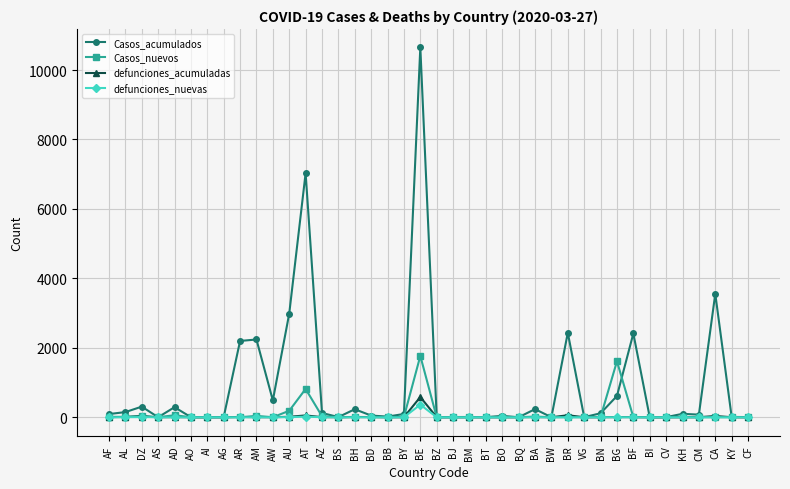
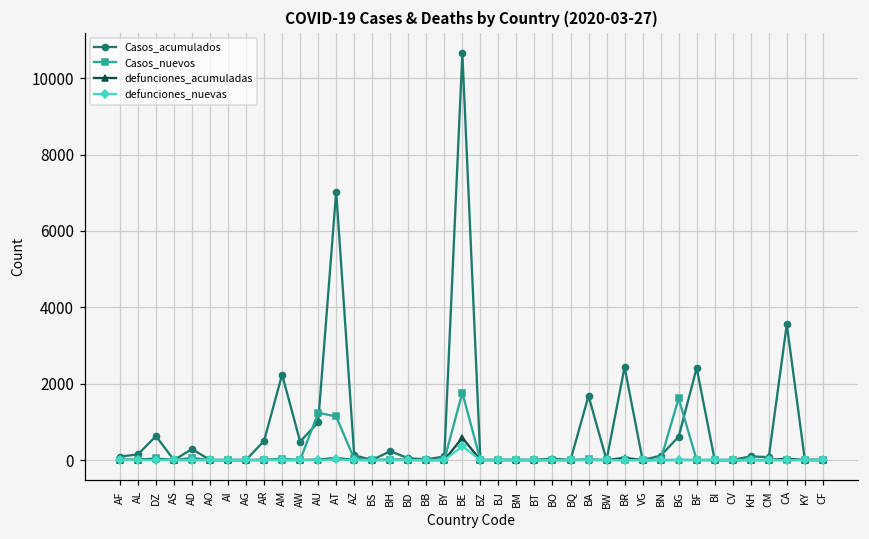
Casos_acumulados, DZ: 300 -> 600
Casos_acumulados, AR: 2200 -> 500
Casos_acumulados, AU: 3000 -> 1000
Casos_nuevos, AU: 200 -> 1200
Casos_nuevos, AT: 800 -> 1100
Casos_acumulados, BA: 200 -> 1700
